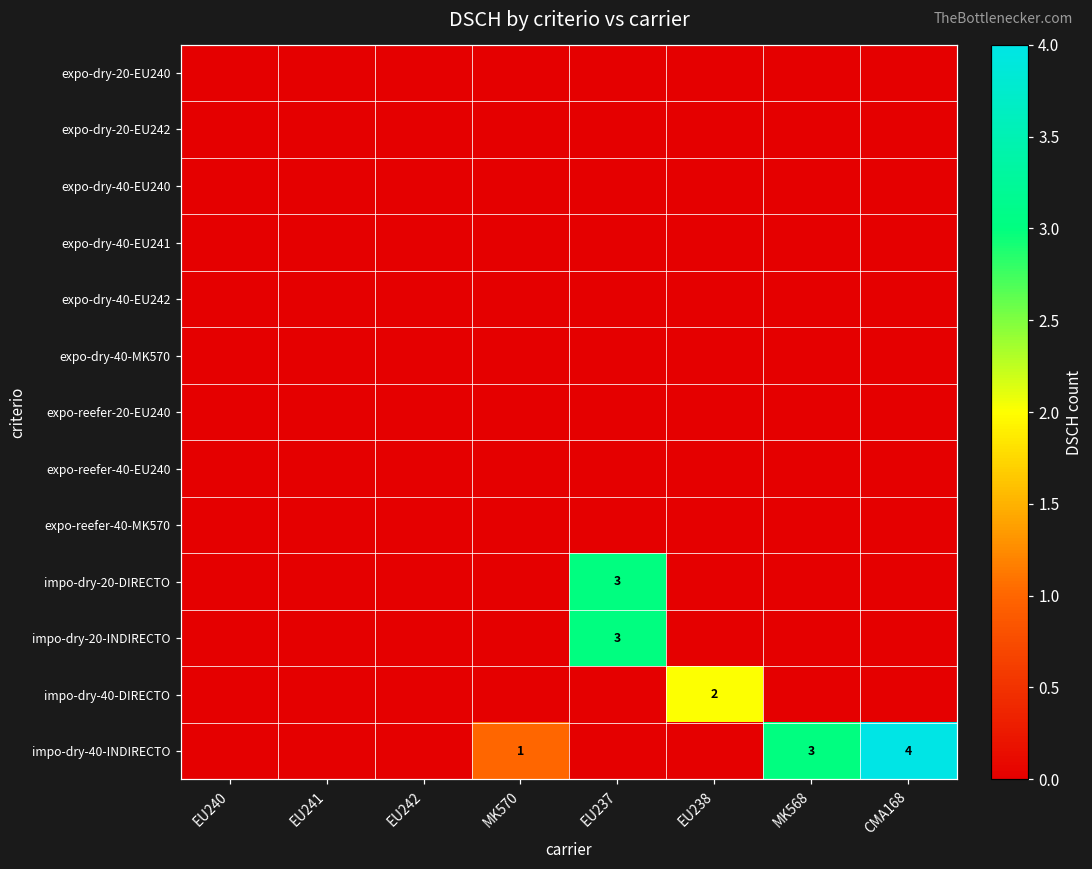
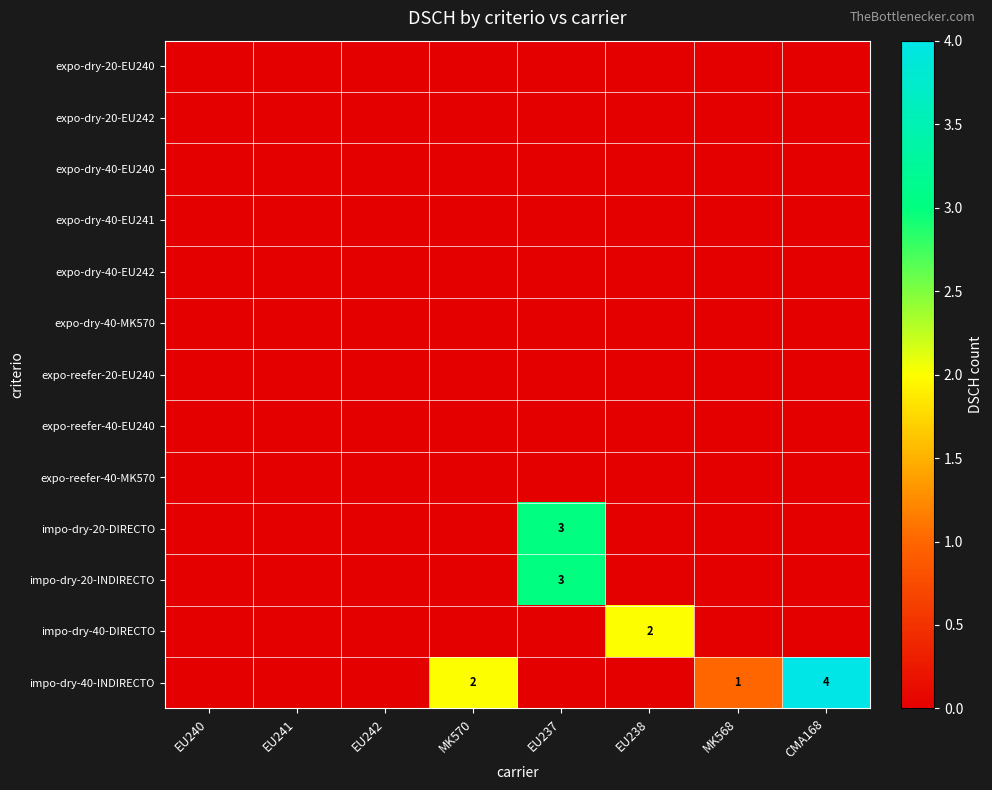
impo-dry-40-INDIRECTO, MK570: 1 -> 2
impo-dry-40-INDIRECTO, MK568: 3 -> 1
